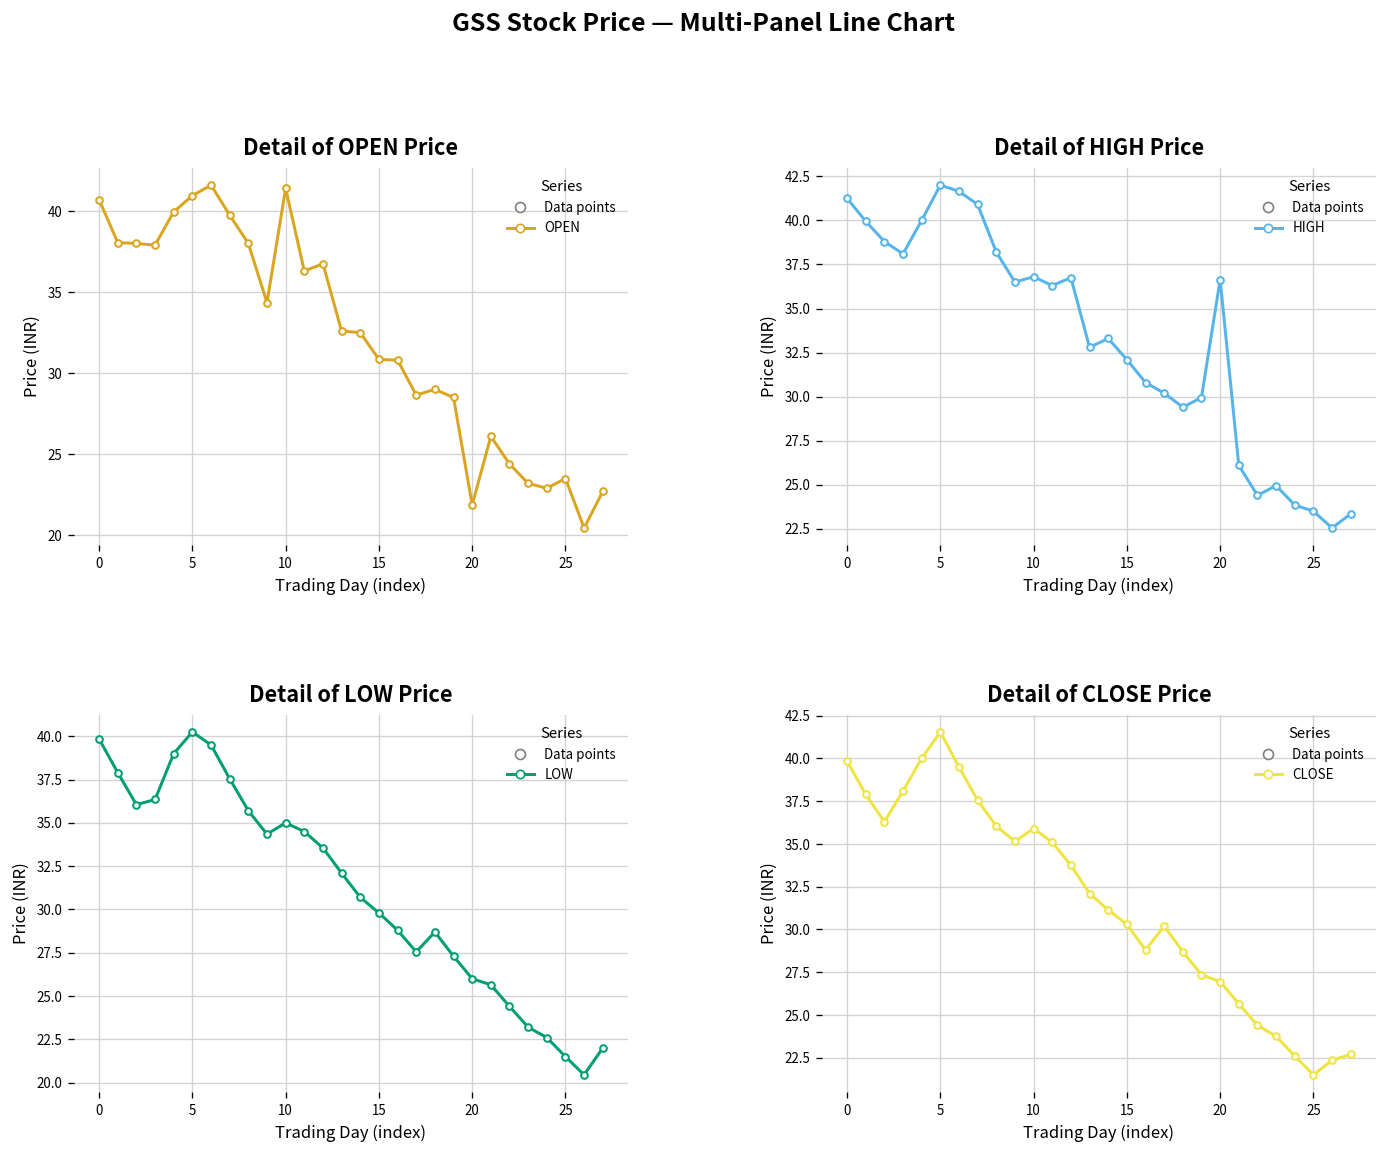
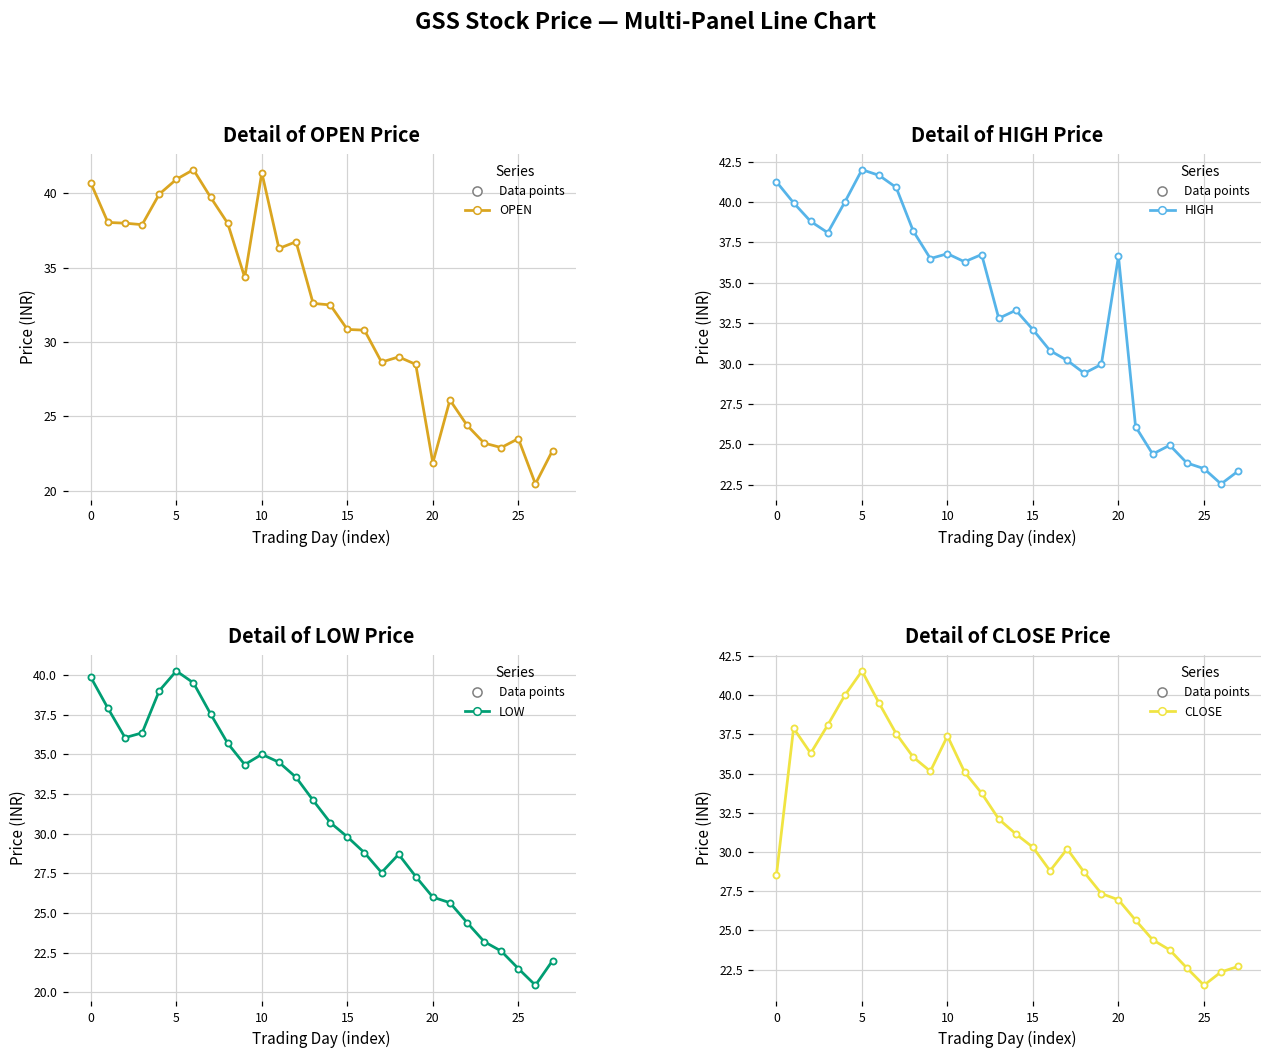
Detail of CLOSE Price, 0: 39.9 -> 28.5
Detail of CLOSE Price, 10: 35.9 -> 37.4
